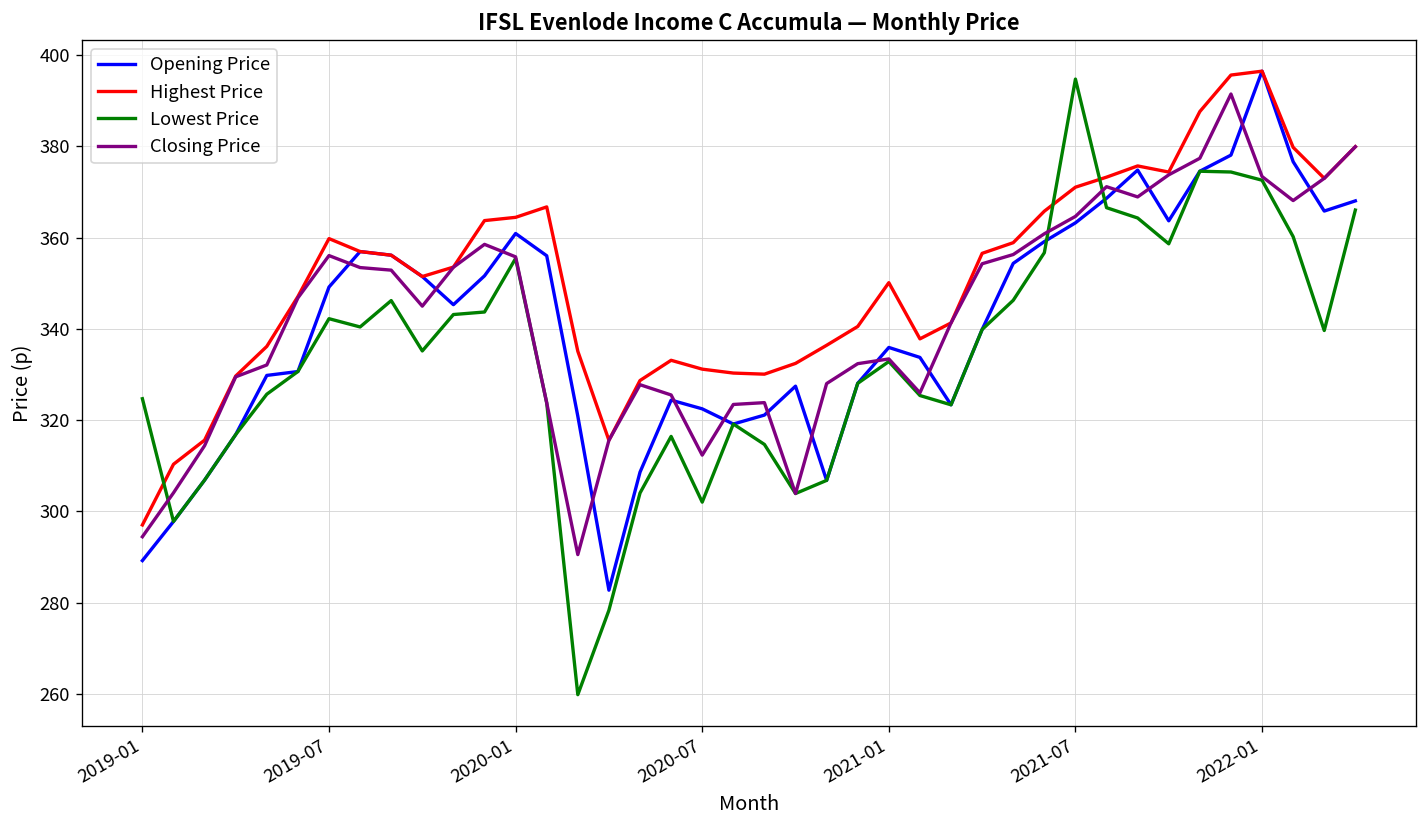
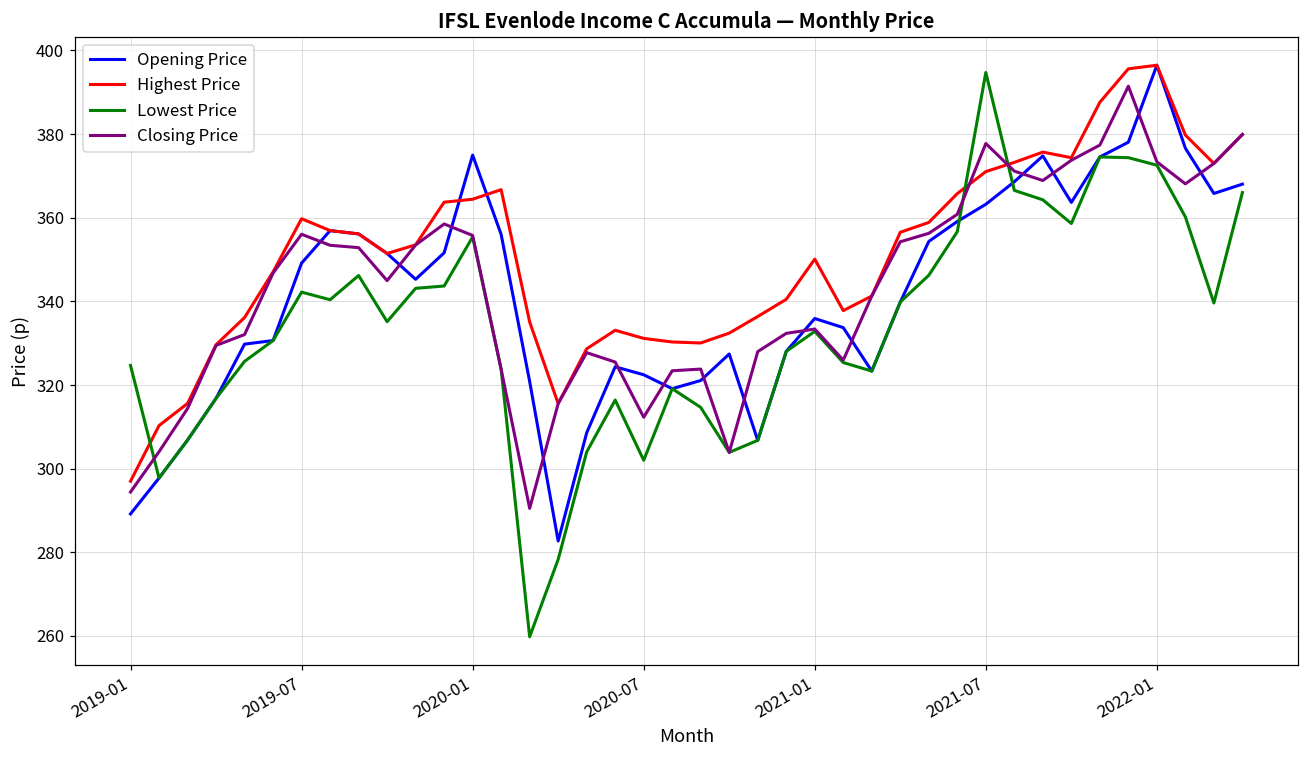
Opening Price, 2020-01: 361 -> 375
Closing Price, 2021-07: 365 -> 378
